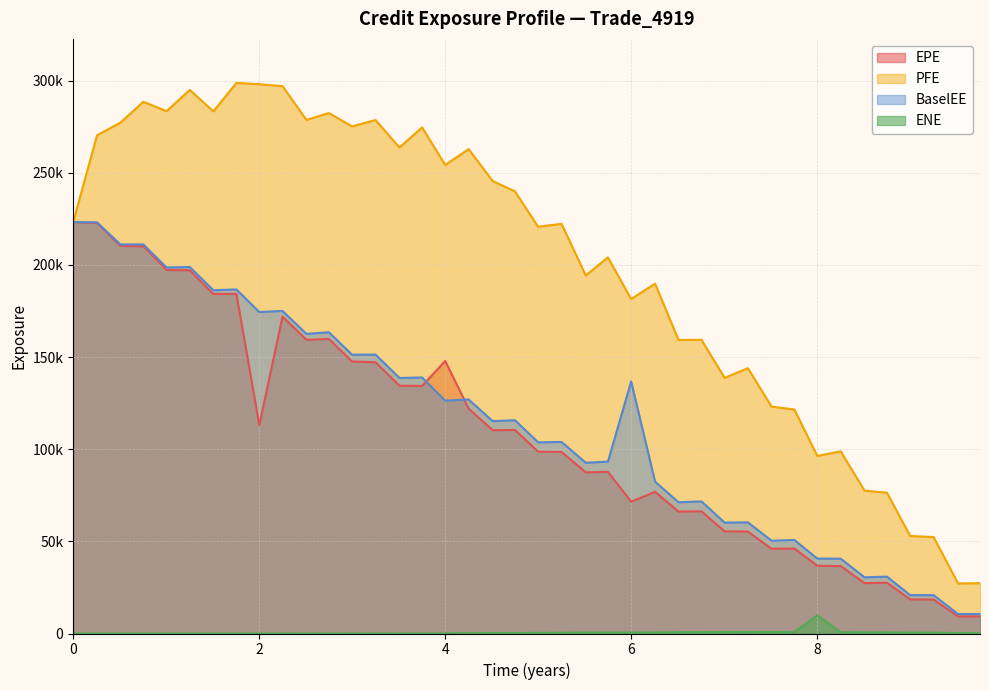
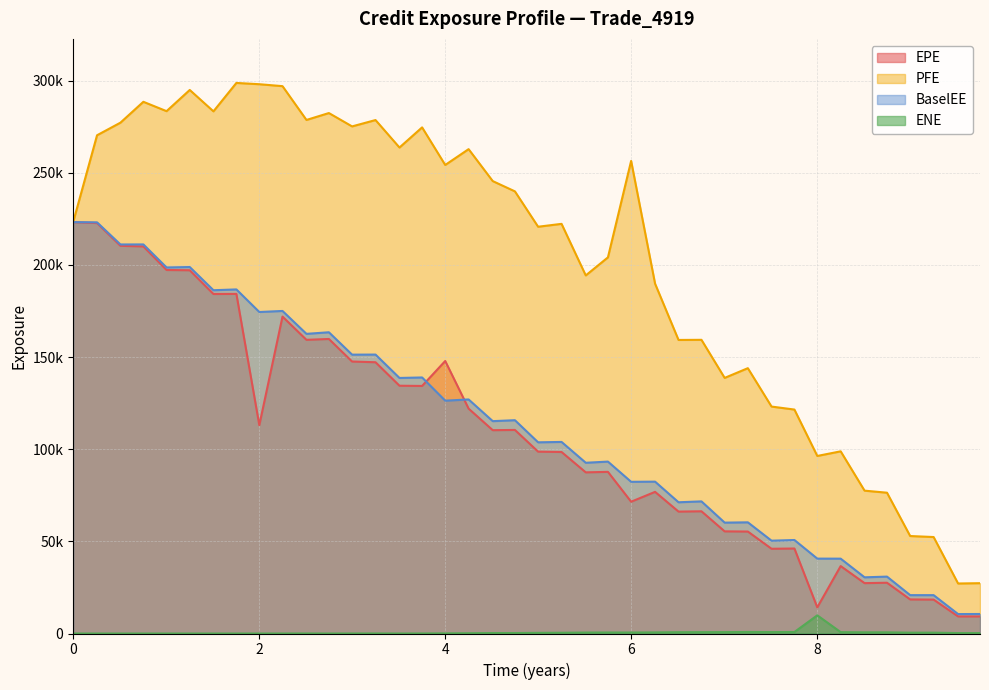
PFE, 6: 182000 -> 256000
BaselEE, 6: 137000 -> 82000
EPE, 8: 37000 -> 14000
